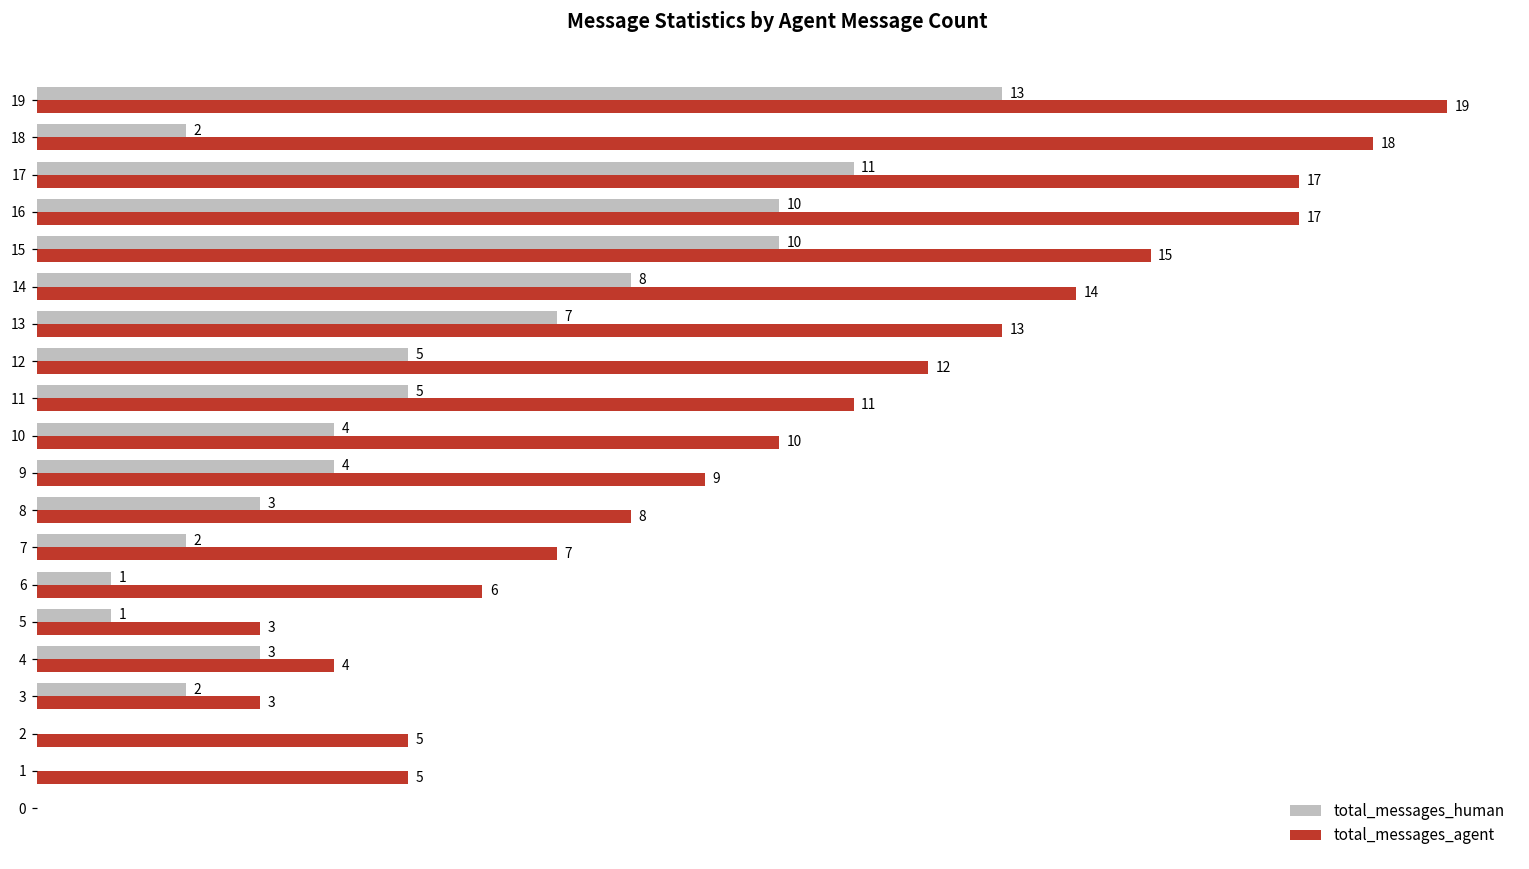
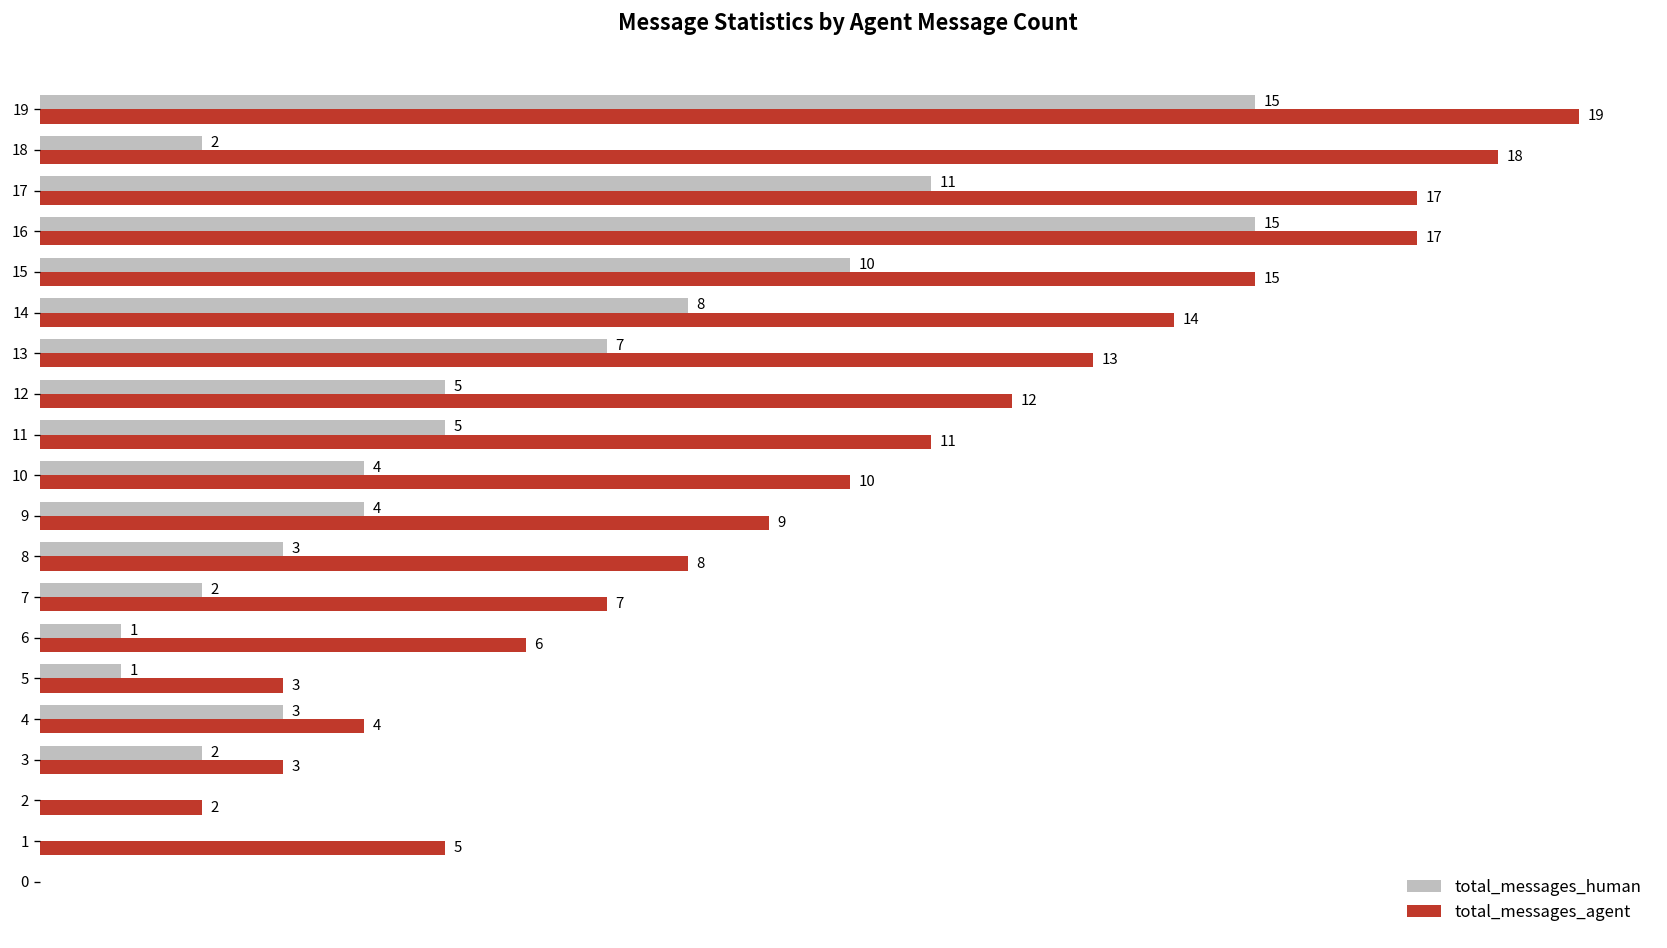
total_messages_human, 19: 13 -> 15
total_messages_human, 16: 10 -> 15
total_messages_agent, 2: 5 -> 2
